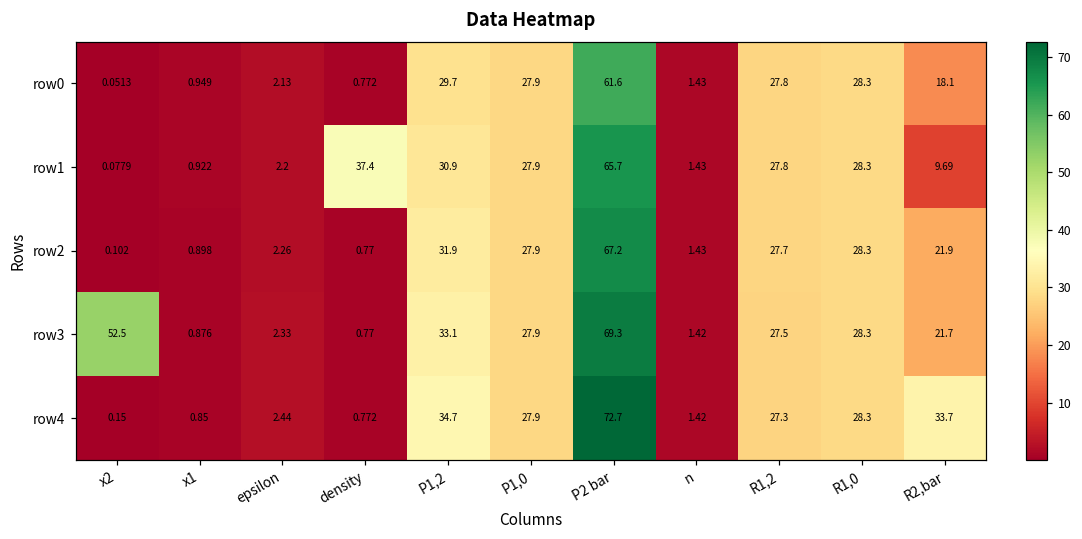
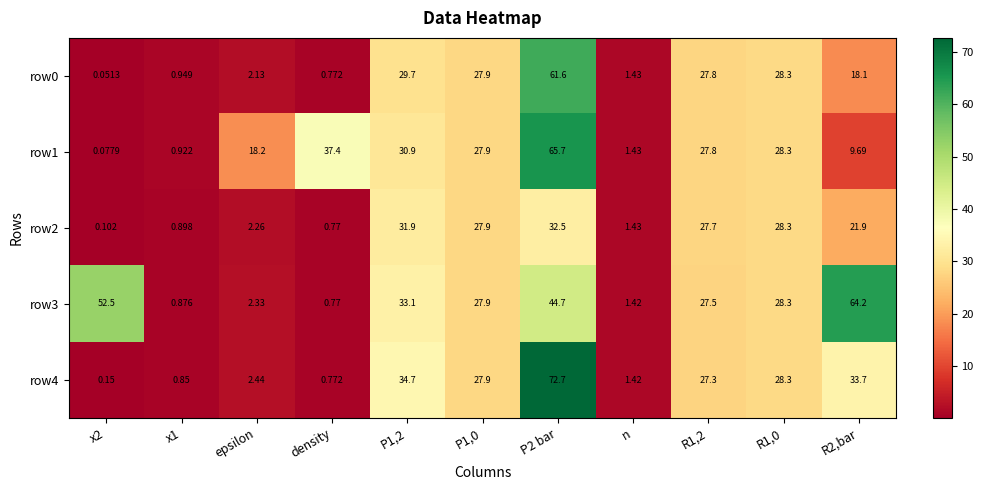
row1, epsilon: 2.2 -> 18.2
row2, P2 bar: 67.2 -> 32.5
row3, P2 bar: 69.3 -> 44.7
row3, R2,bar: 21.7 -> 64.2
